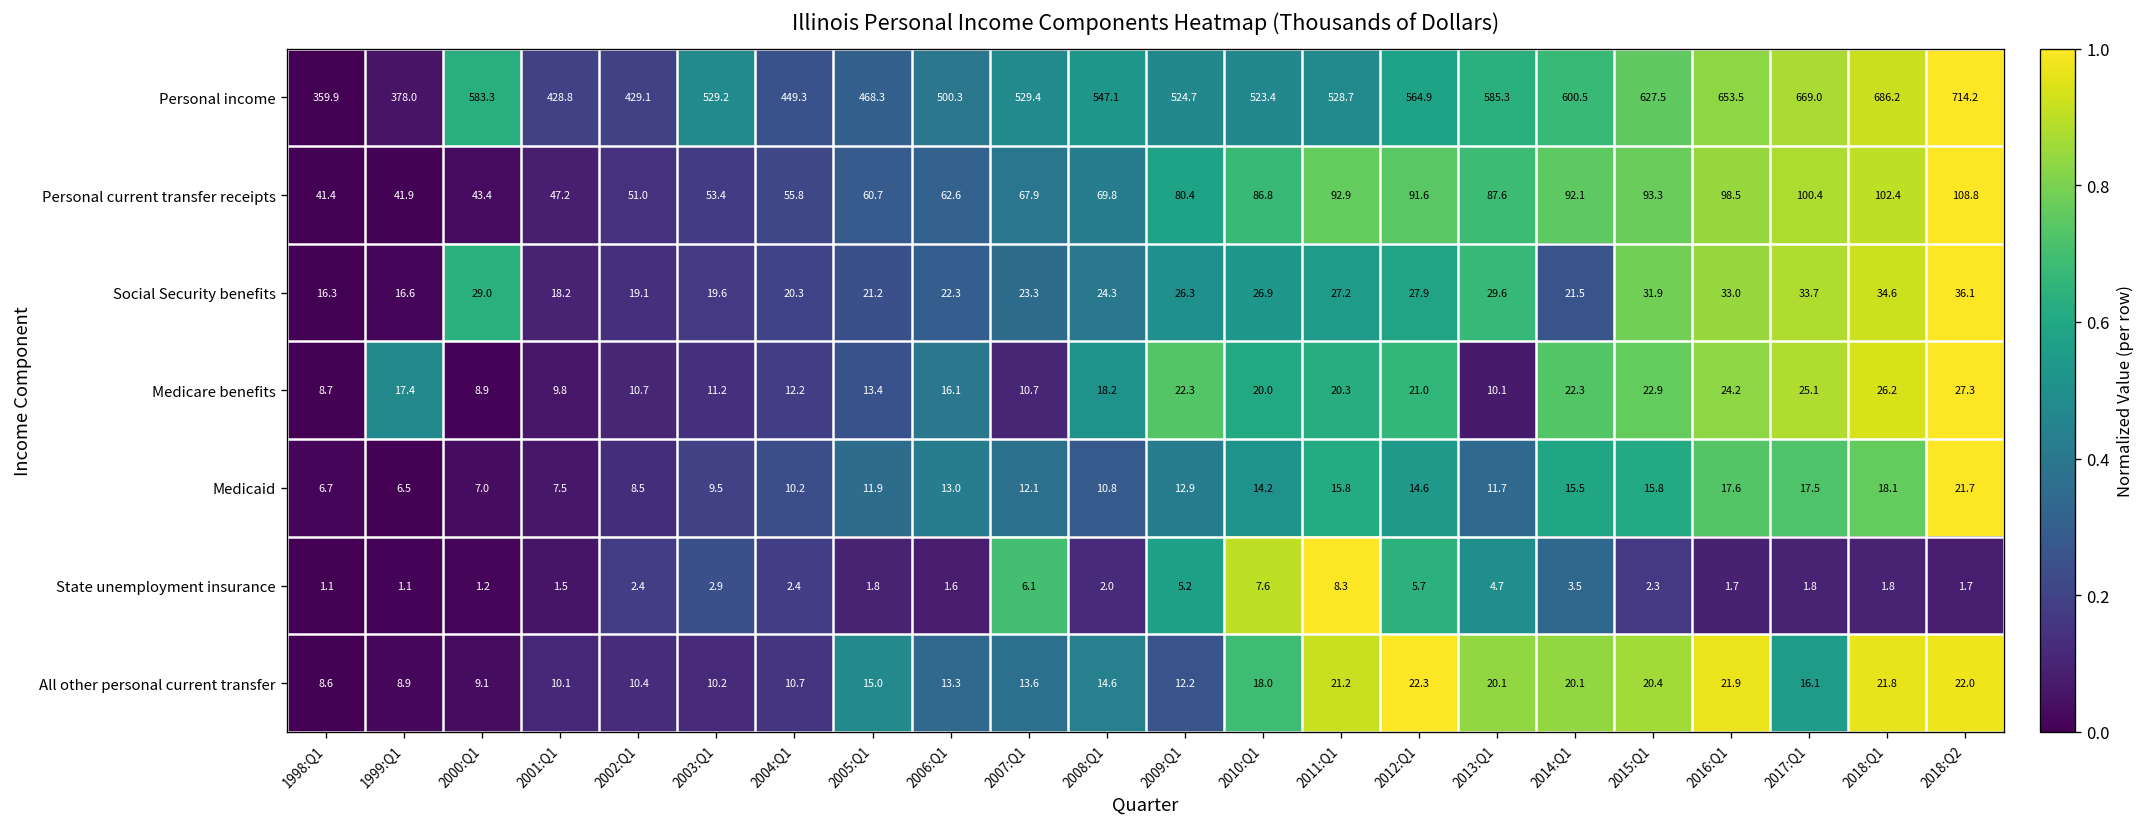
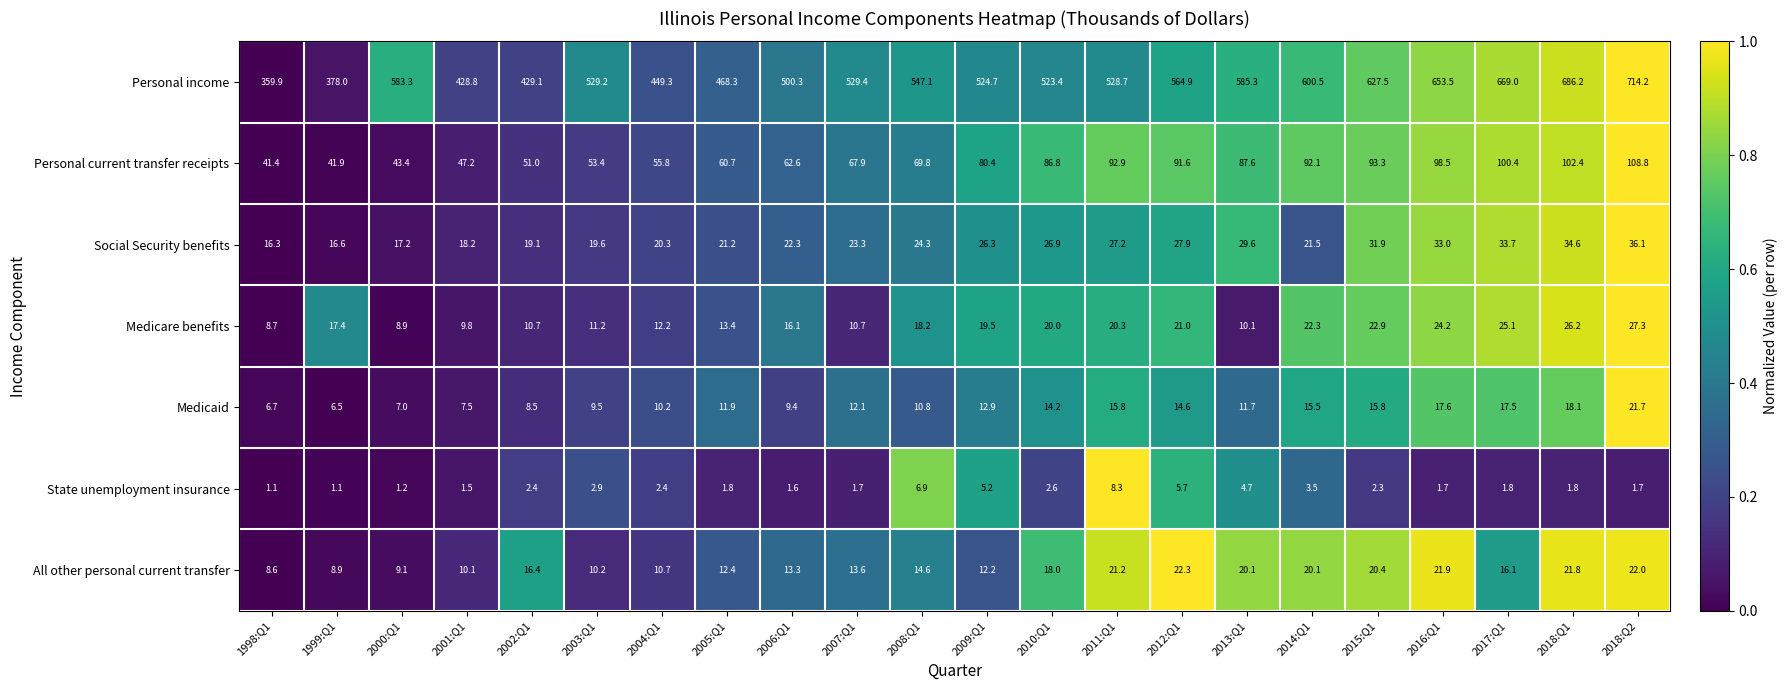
Social Security benefits, 2000:Q1: 29.0 -> 17.2
Medicare benefits, 2009:Q1: 22.3 -> 19.5
Medicaid, 2006:Q1: 13.0 -> 9.4
State unemployment insurance, 2007:Q1: 6.1 -> 1.7
State unemployment insurance, 2008:Q1: 2.0 -> 6.9
State unemployment insurance, 2010:Q1: 7.6 -> 2.6
All other personal current transfer, 2002:Q1: 10.4 -> 16.4
All other personal current transfer, 2005:Q1: 15.0 -> 12.4
